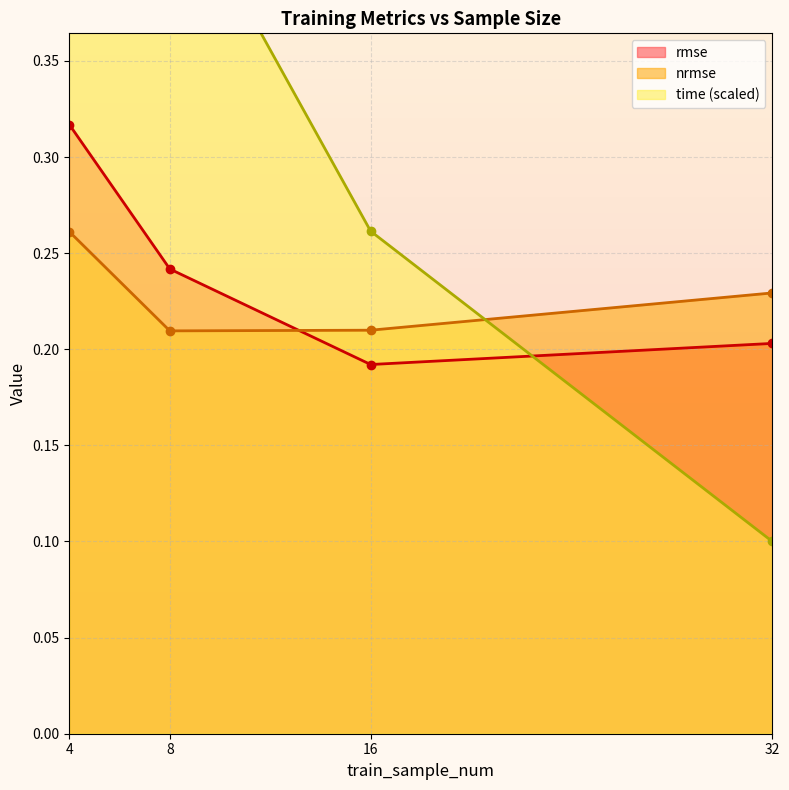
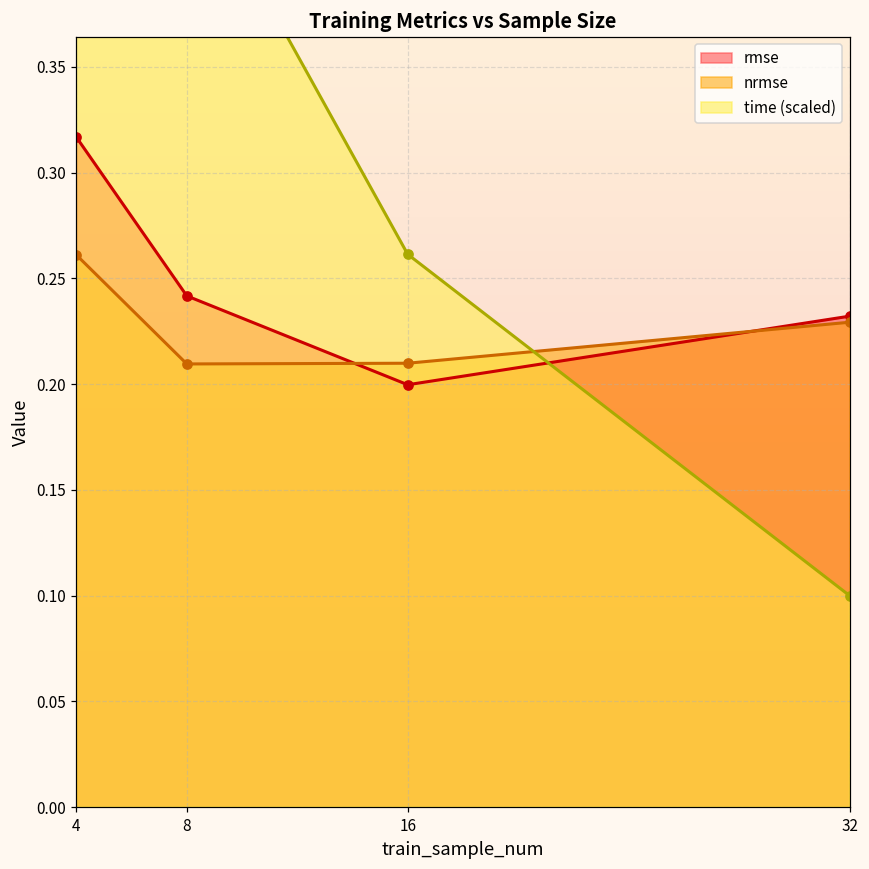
rmse, 16: 0.192 -> 0.200
rmse, 32: 0.203 -> 0.232
